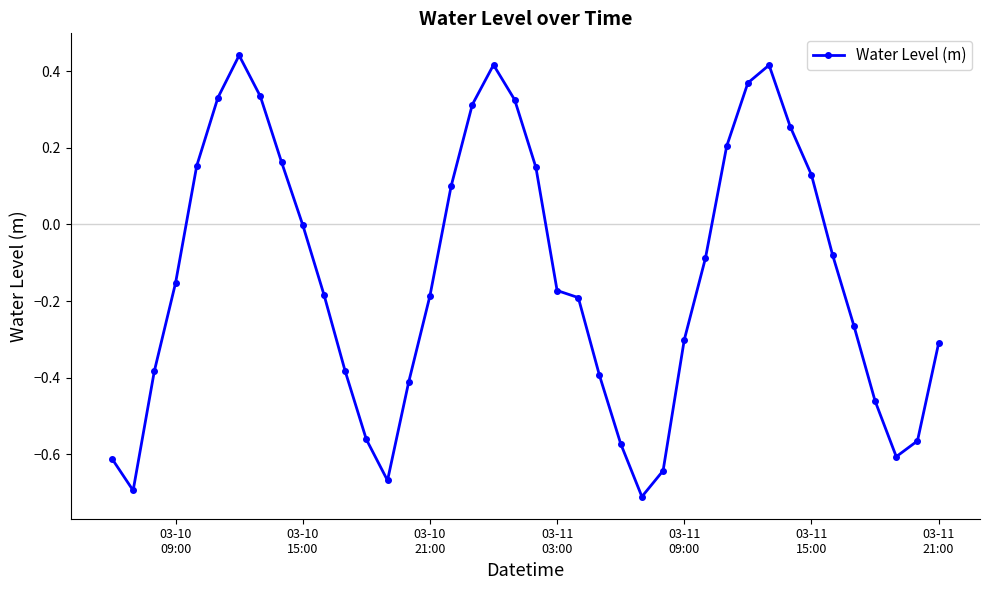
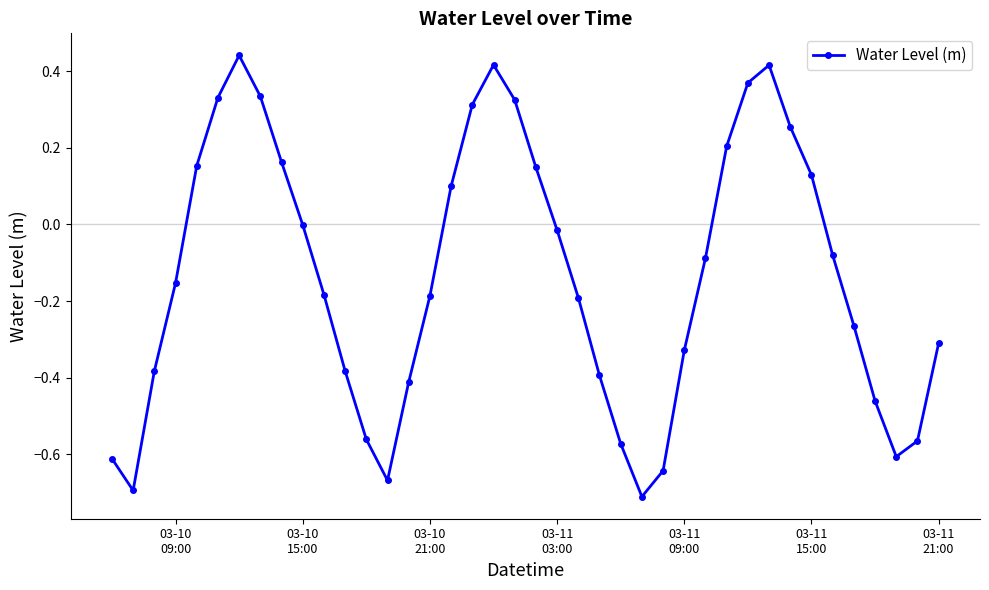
03-11 03:00: -0.17 -> -0.01
03-11 09:00: -0.30 -> -0.33
